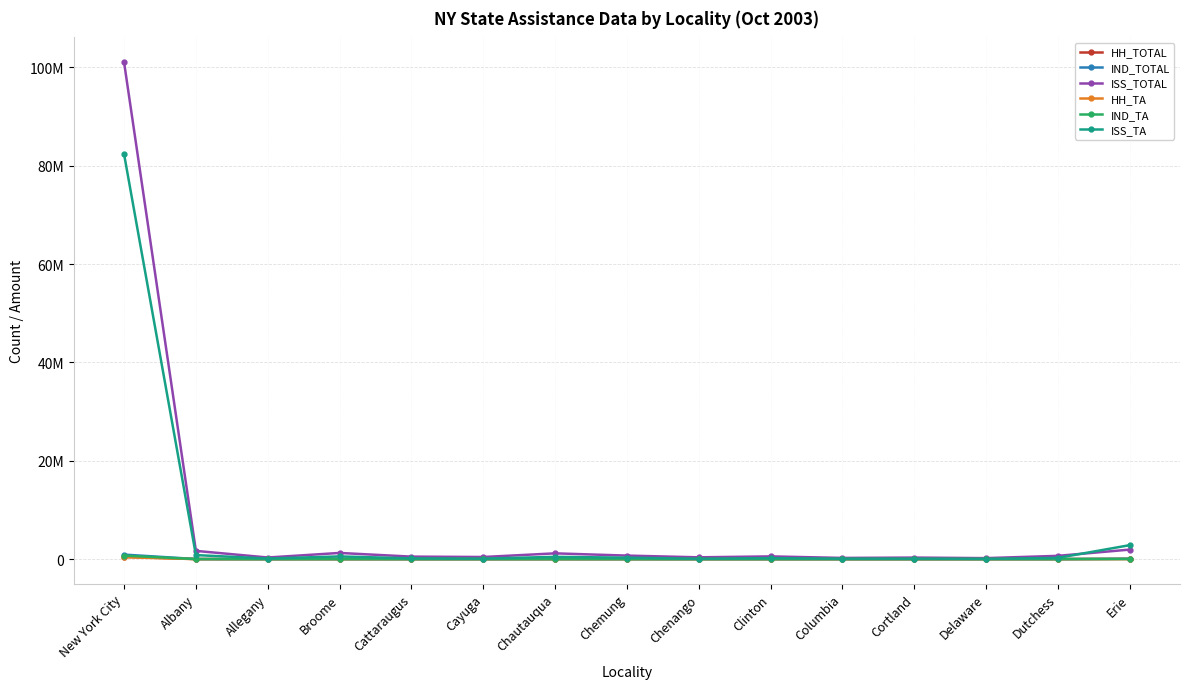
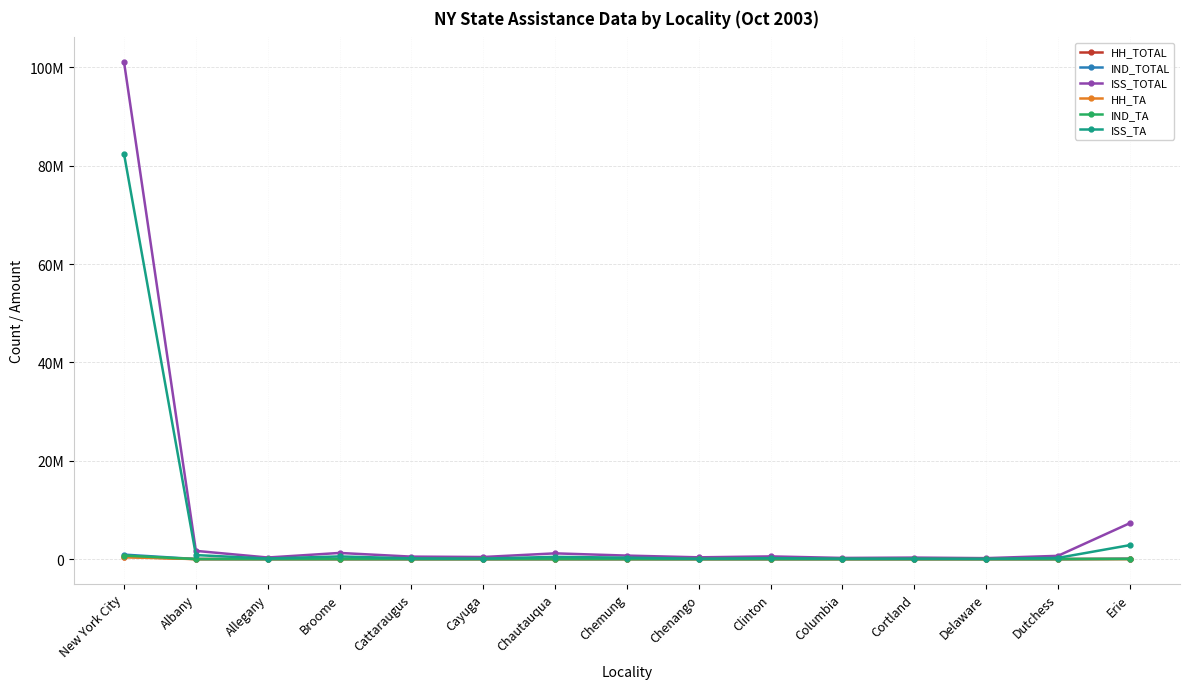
ISS_TOTAL, Erie: 2000000 -> 7000000
